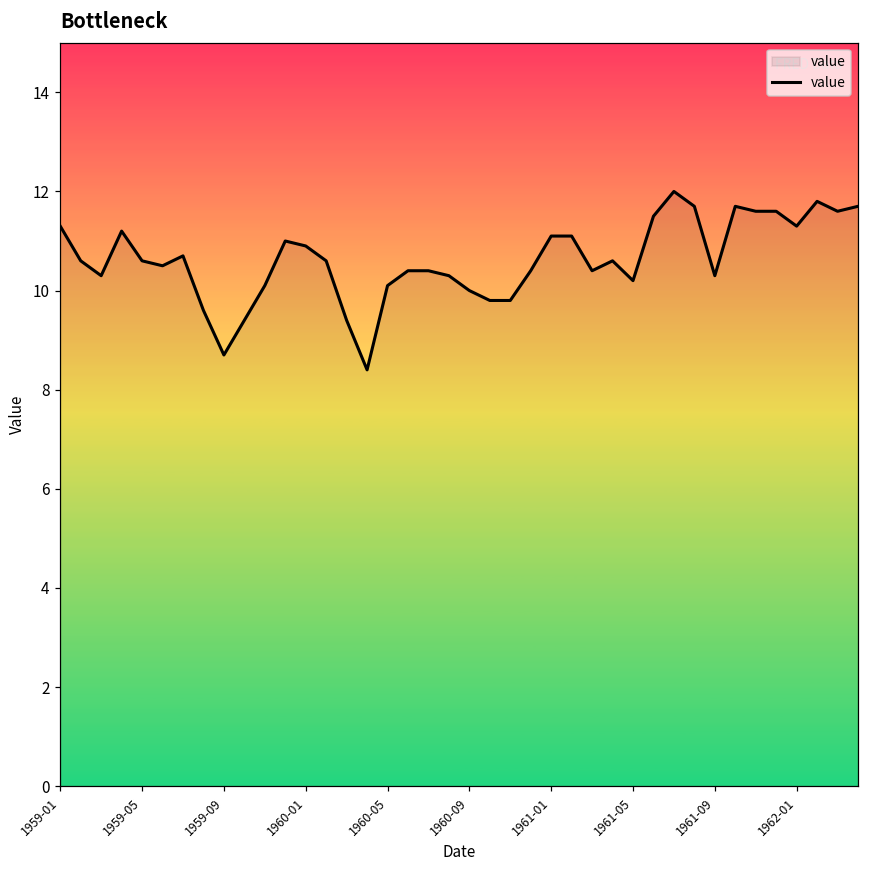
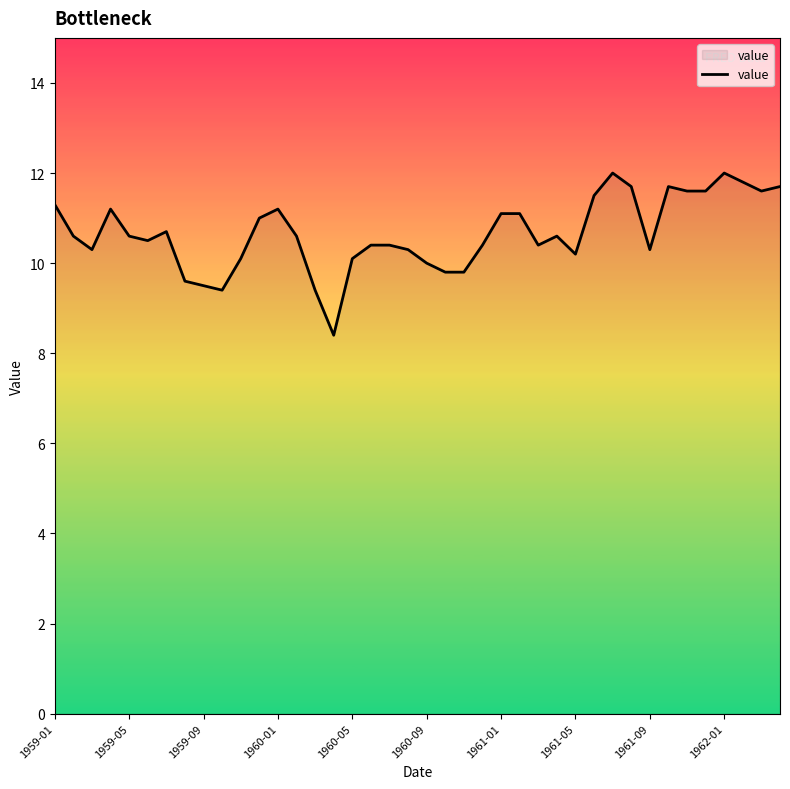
1959-09: 8.7 -> 9.5
1960-01: 10.9 -> 11.2
1962-01: 11.3 -> 12.0
